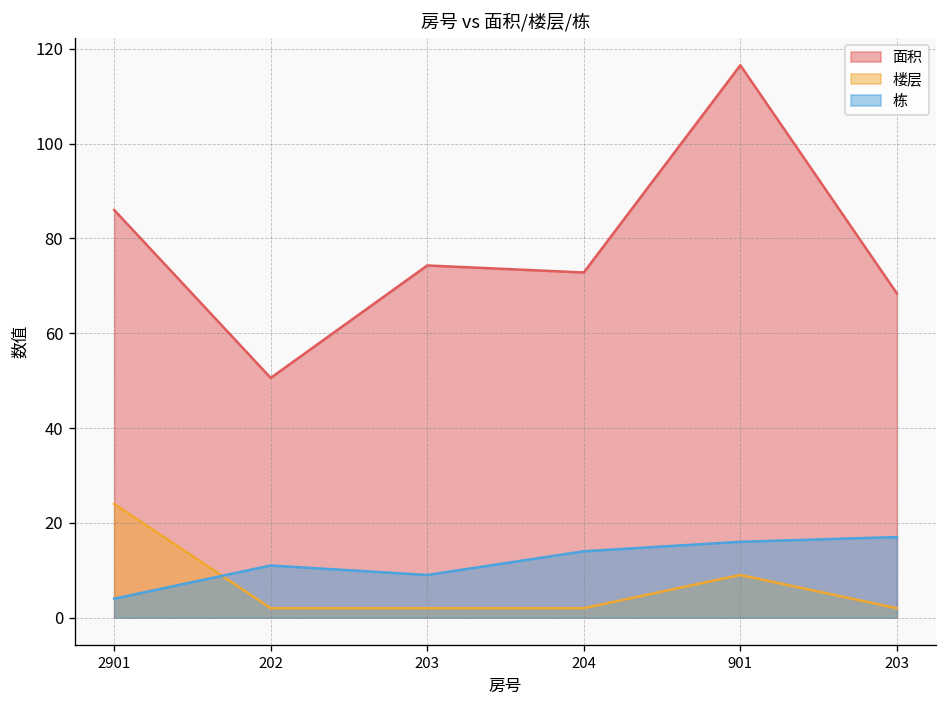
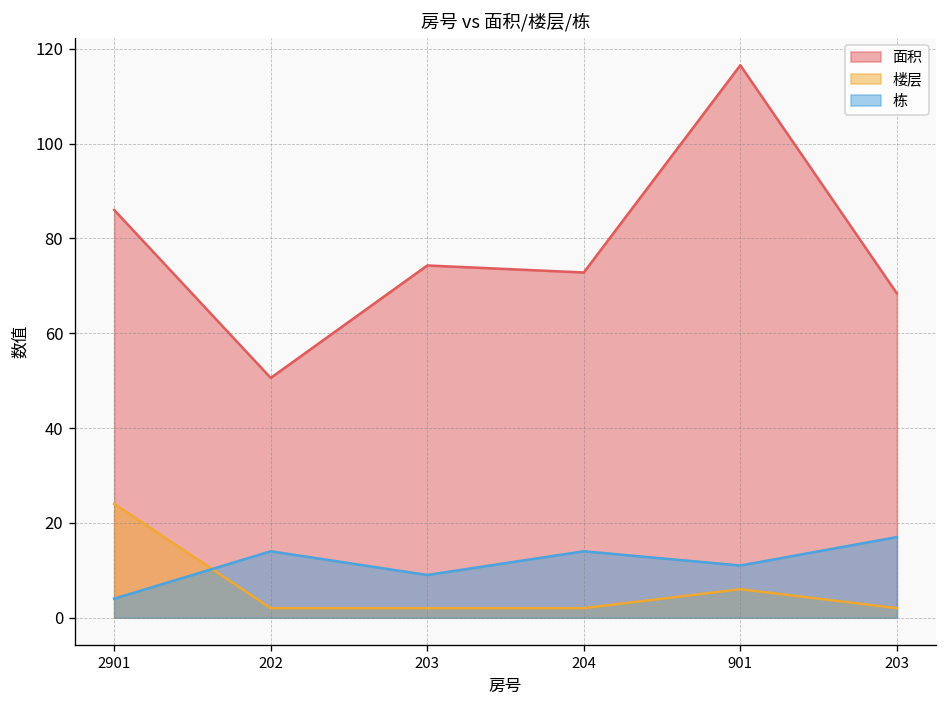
栋, 202: 11 -> 14
楼层, 901: 9 -> 6
栋, 901: 16 -> 11
